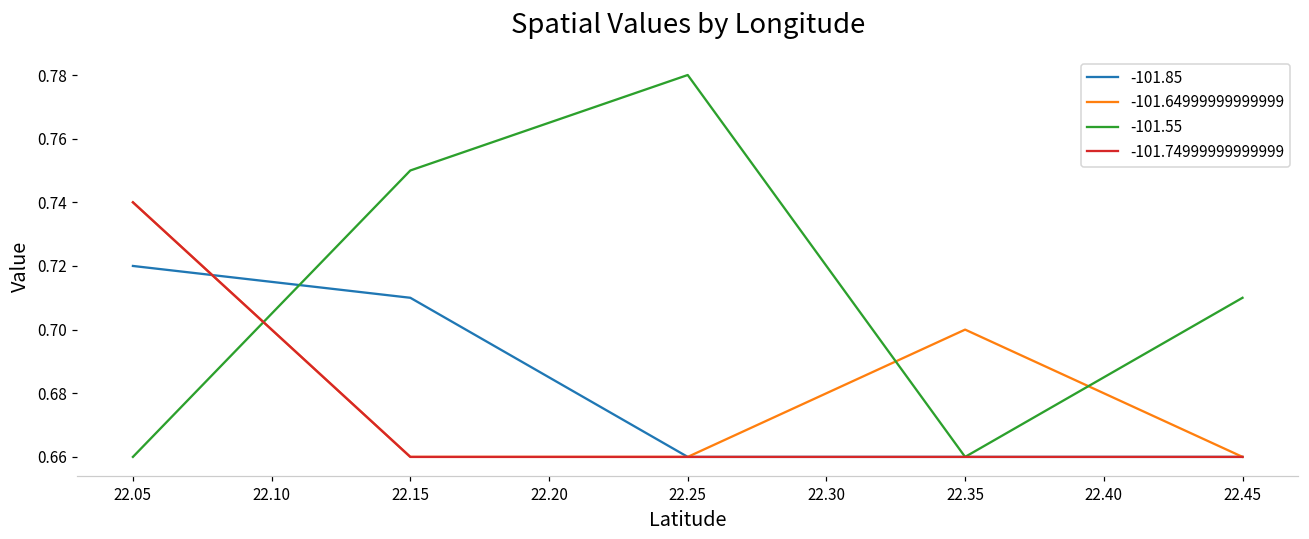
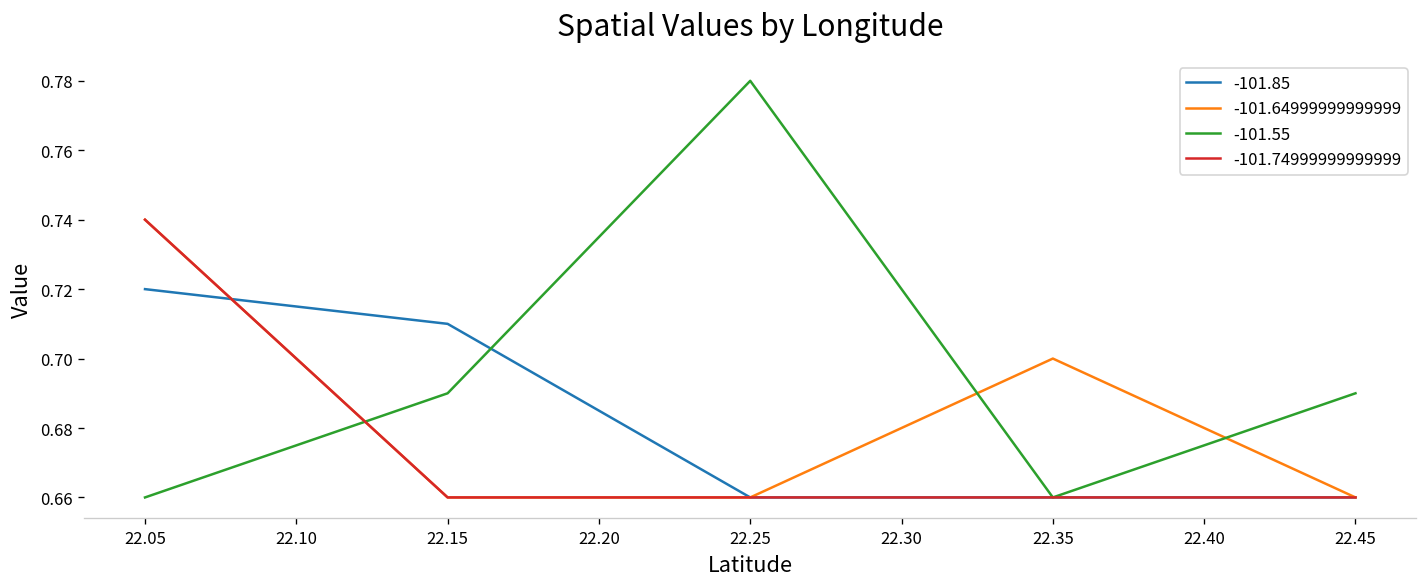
-101.55, 22.15: 0.75 -> 0.69
-101.55, 22.45: 0.71 -> 0.69
